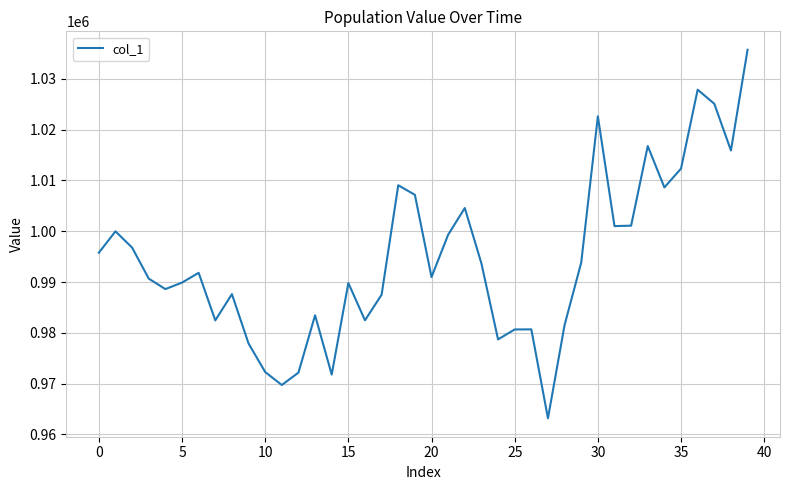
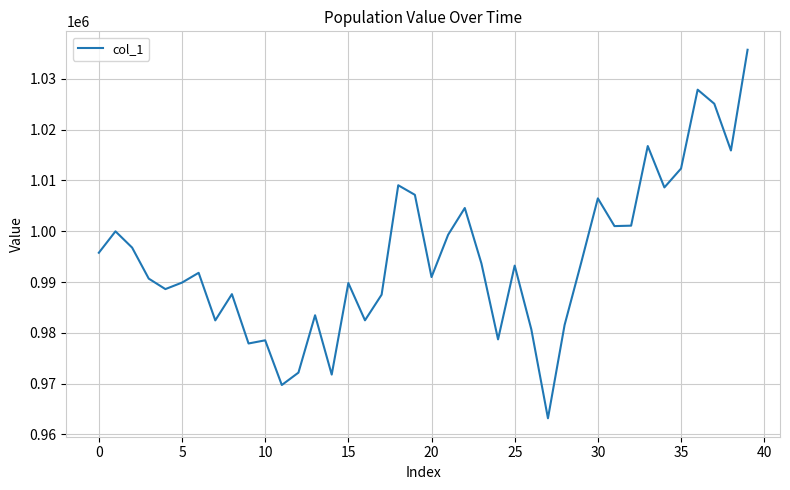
10: 972000 -> 979000
25: 981000 -> 993000
30: 1023000 -> 1006000
